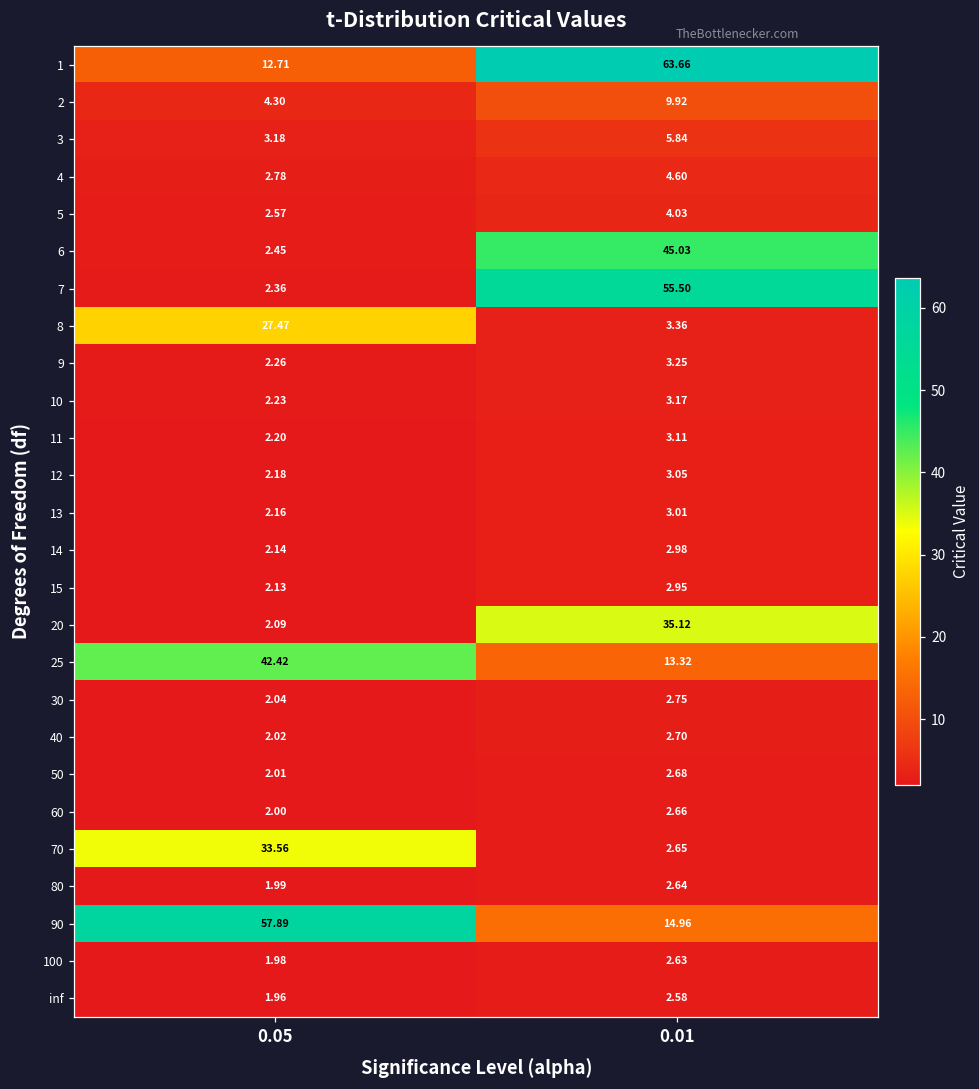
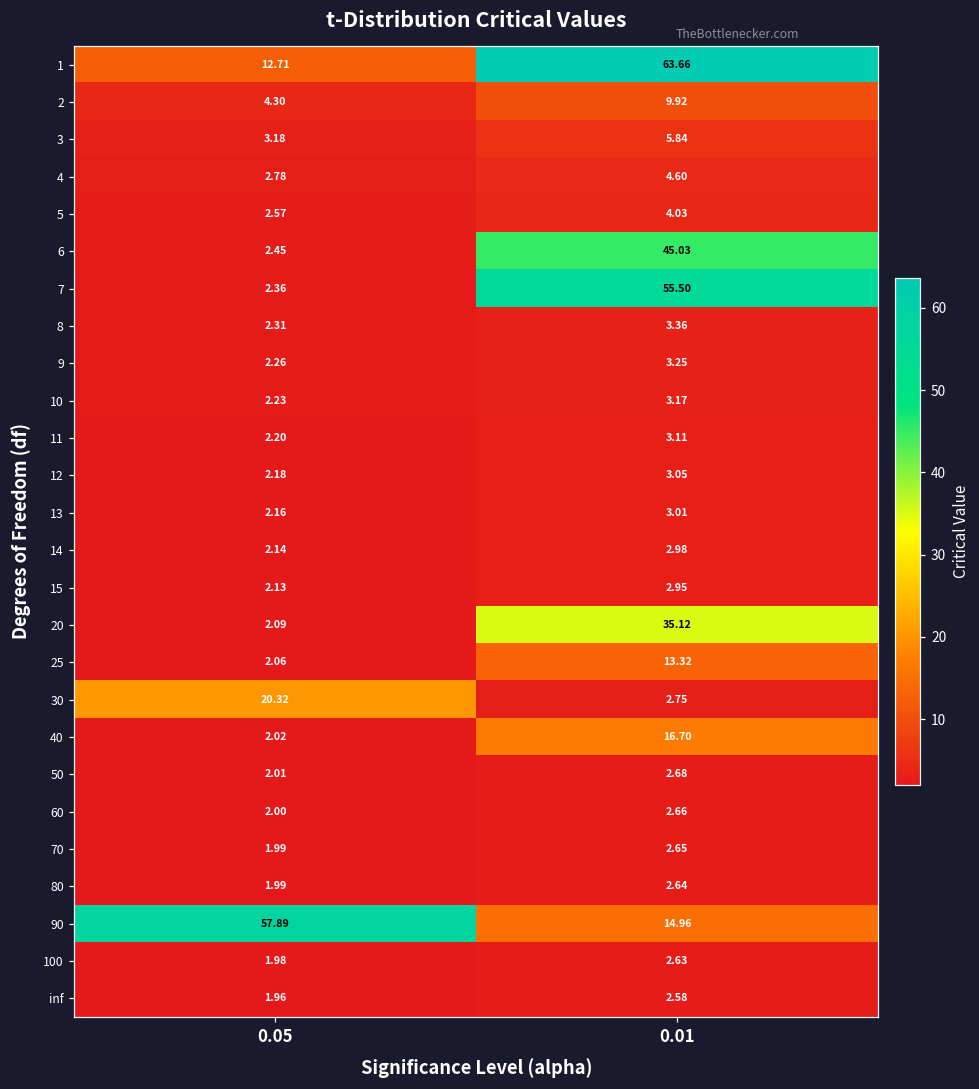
8, 0.05: 27.47 -> 2.31
25, 0.05: 42.42 -> 2.06
30, 0.05: 2.04 -> 20.32
40, 0.01: 2.70 -> 16.70
70, 0.05: 33.56 -> 1.99
